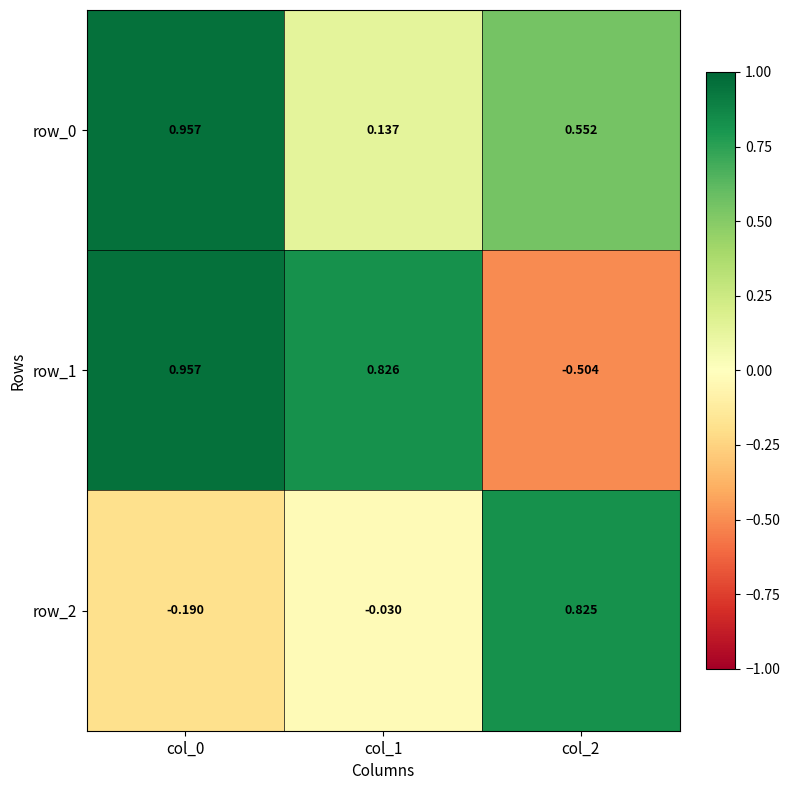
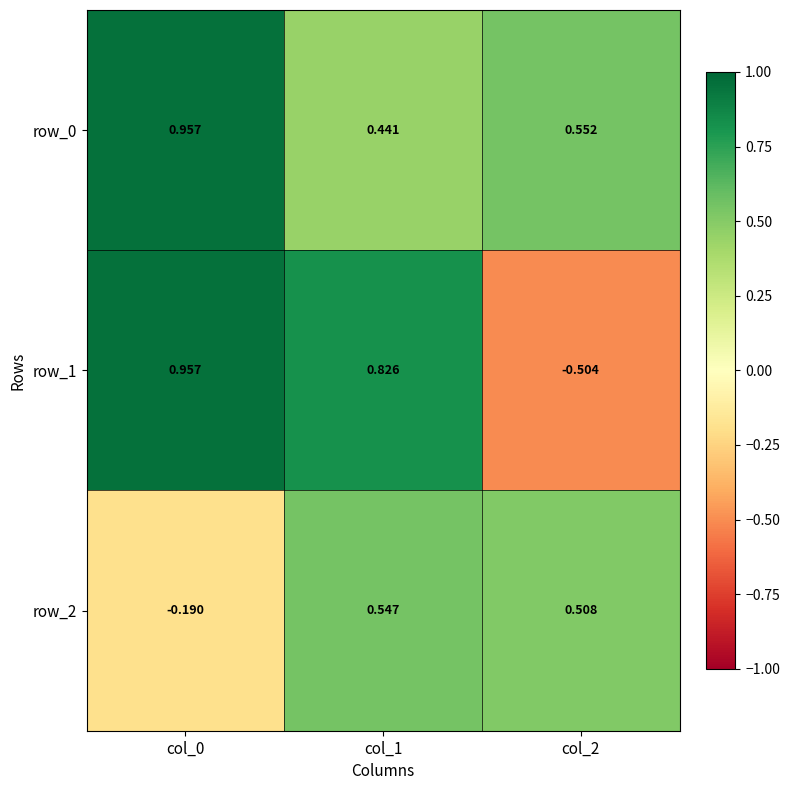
row_0, col_1: 0.137 -> 0.441
row_2, col_1: -0.030 -> 0.547
row_2, col_2: 0.825 -> 0.508
